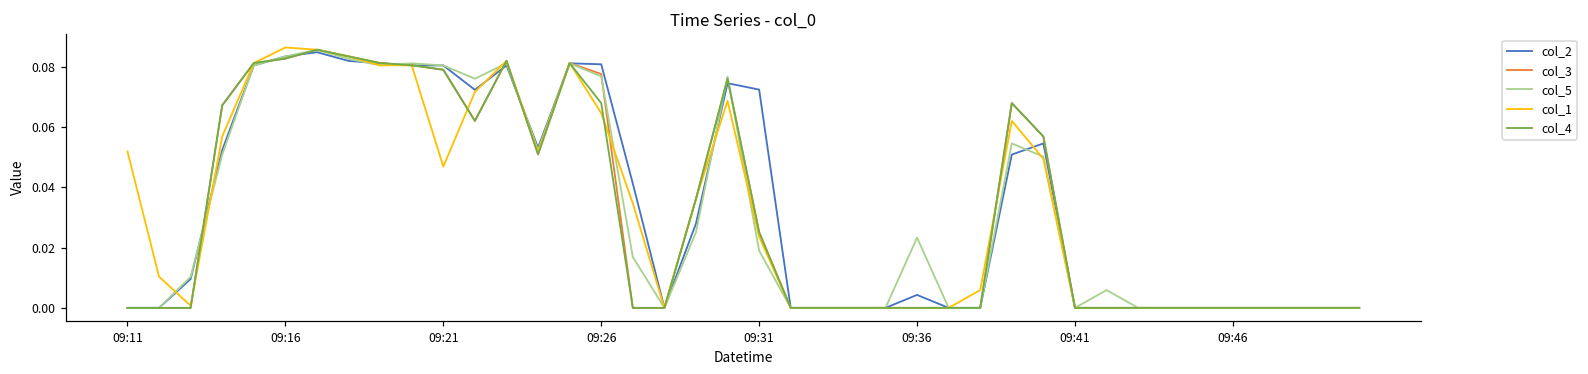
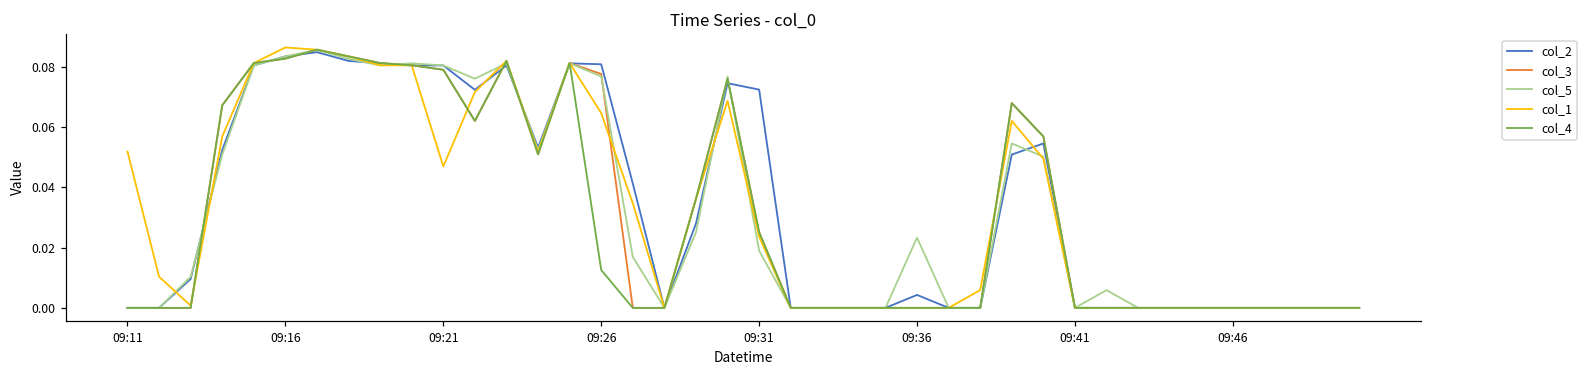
col_4, 09:26: 0.068 -> 0.013
